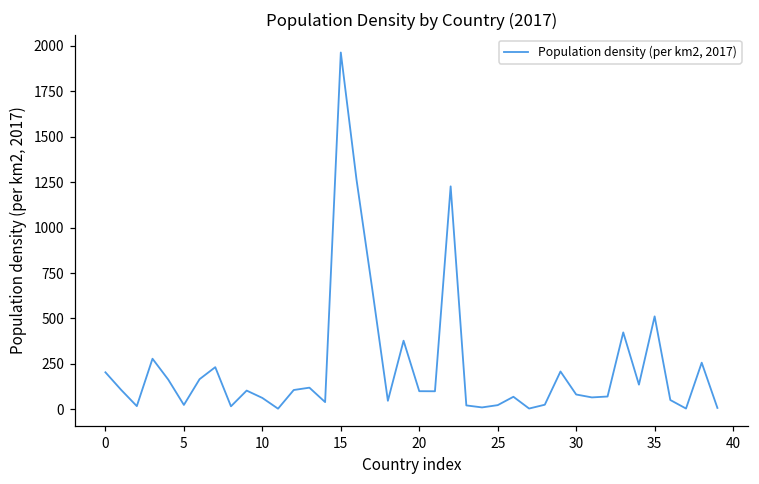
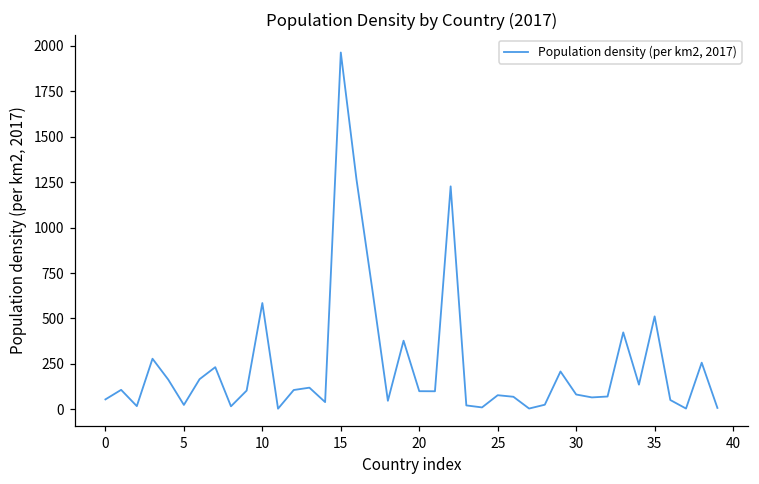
0: 200 -> 50
10: 60 -> 580
25: 20 -> 80
